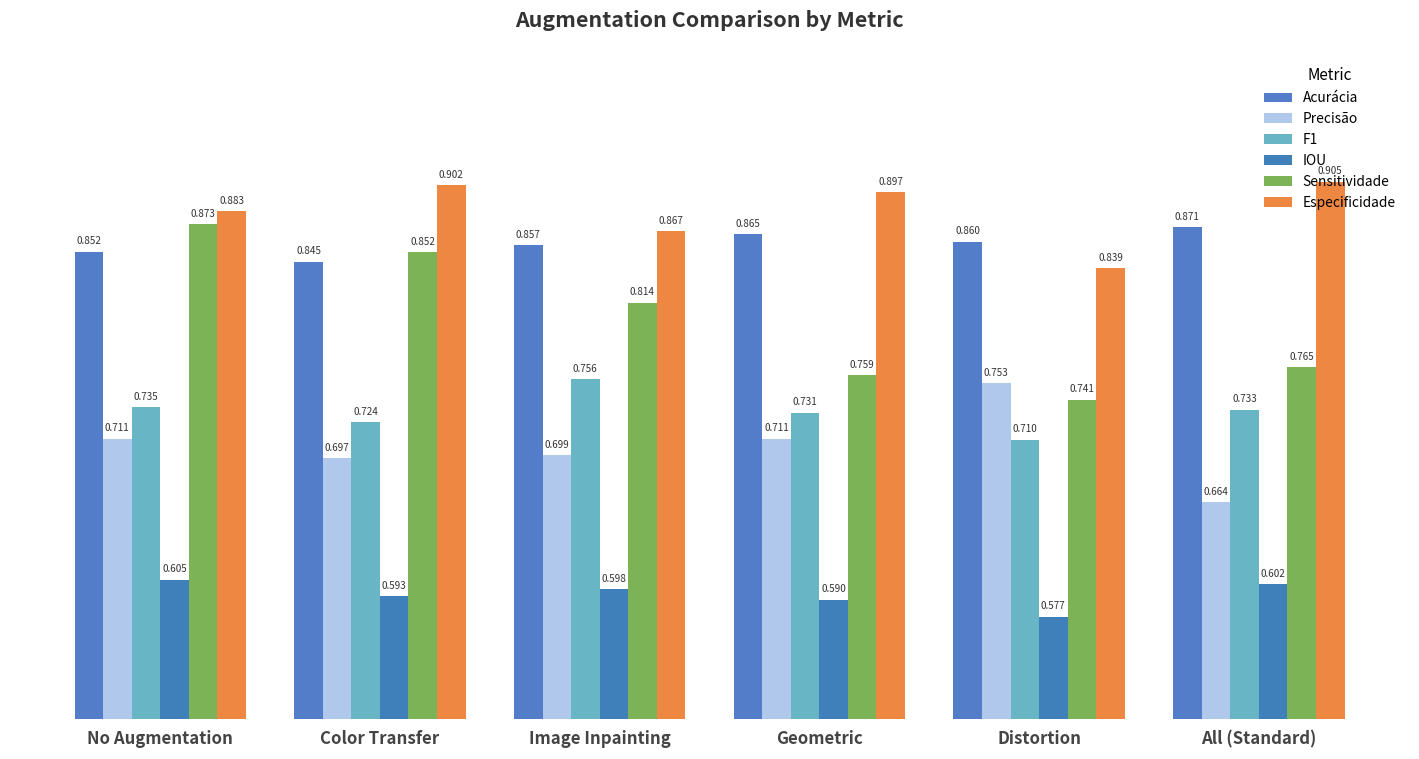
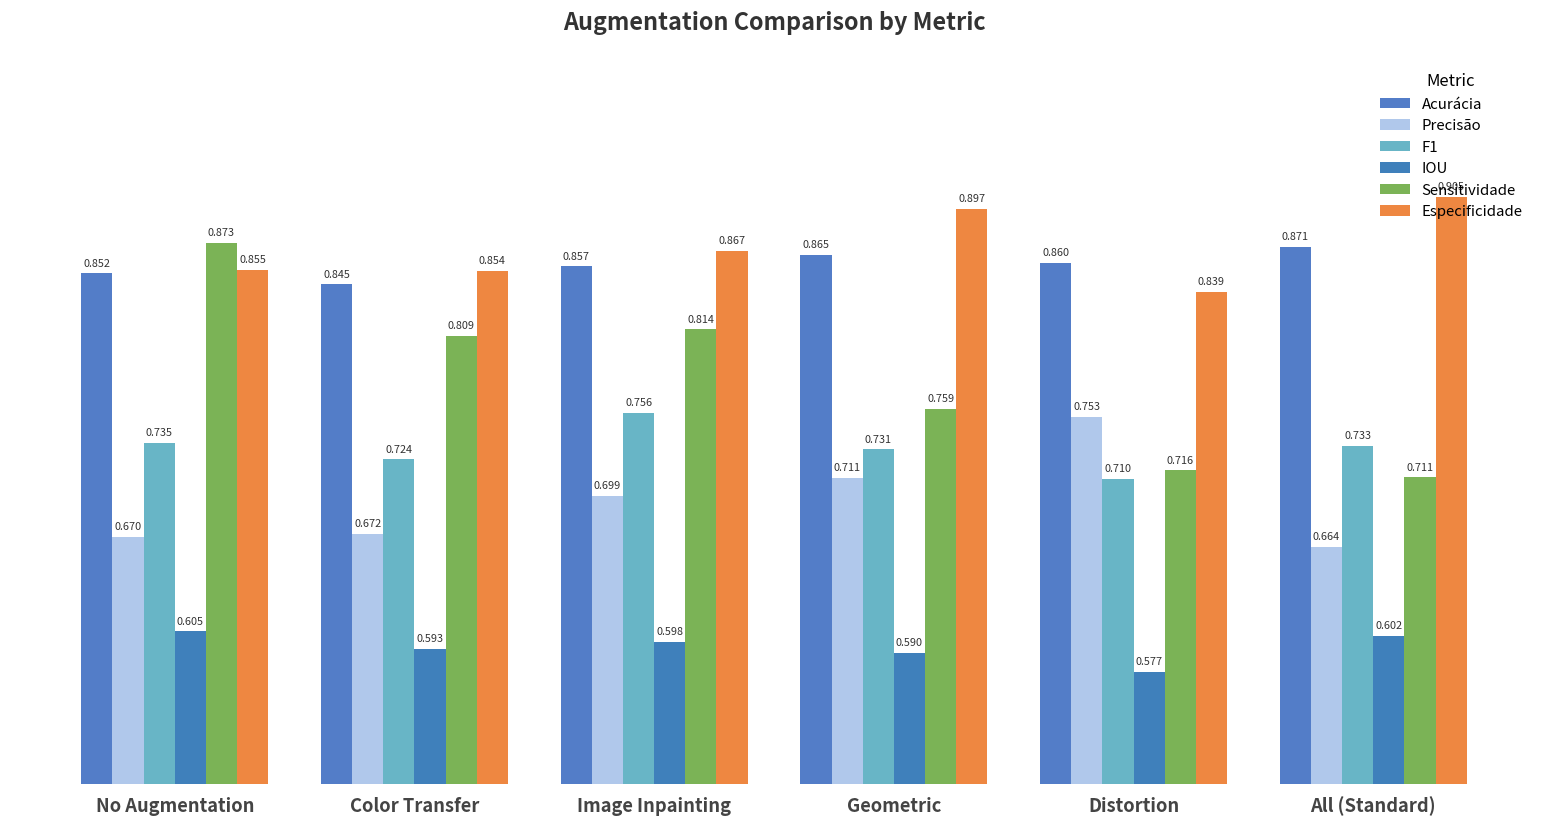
Precisão, No Augmentation: 0.711 -> 0.670
Especificidade, No Augmentation: 0.883 -> 0.855
Precisão, Color Transfer: 0.697 -> 0.672
Sensitividade, Color Transfer: 0.852 -> 0.809
Especificidade, Color Transfer: 0.902 -> 0.854
Sensitividade, Distortion: 0.741 -> 0.716
Sensitividade, All (Standard): 0.765 -> 0.711
